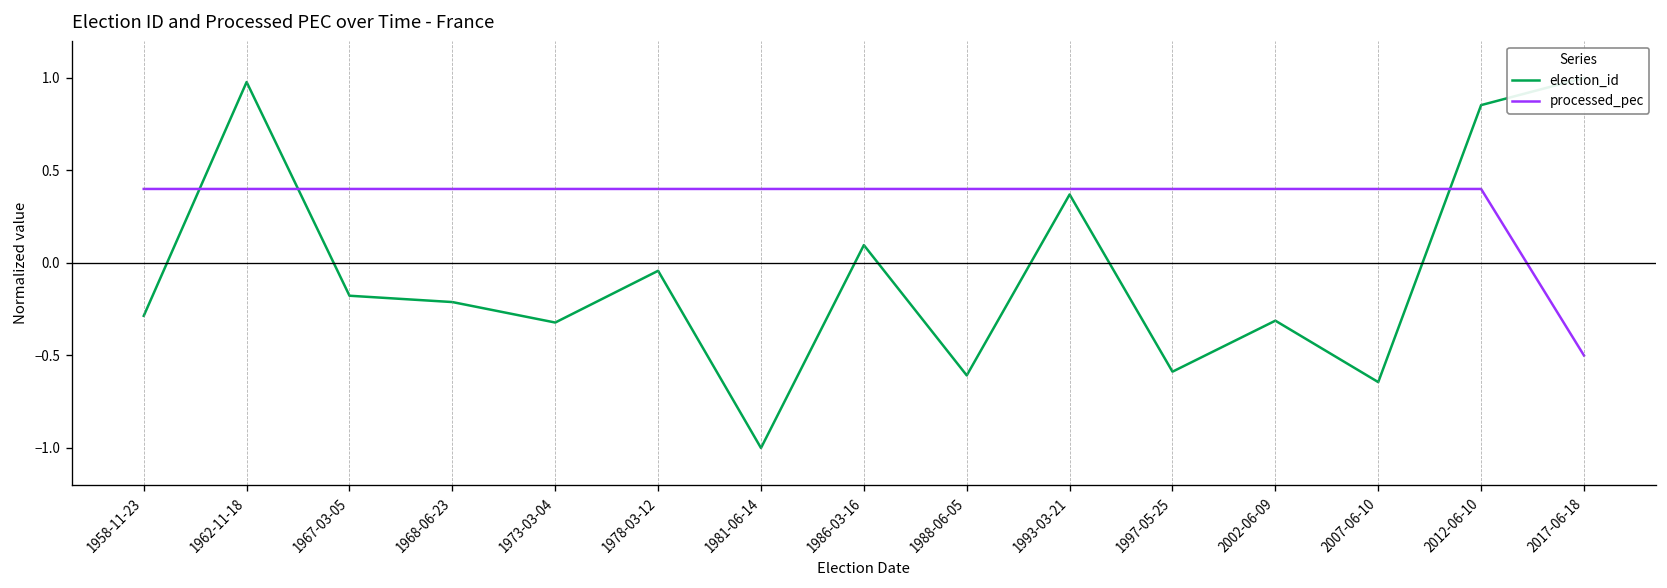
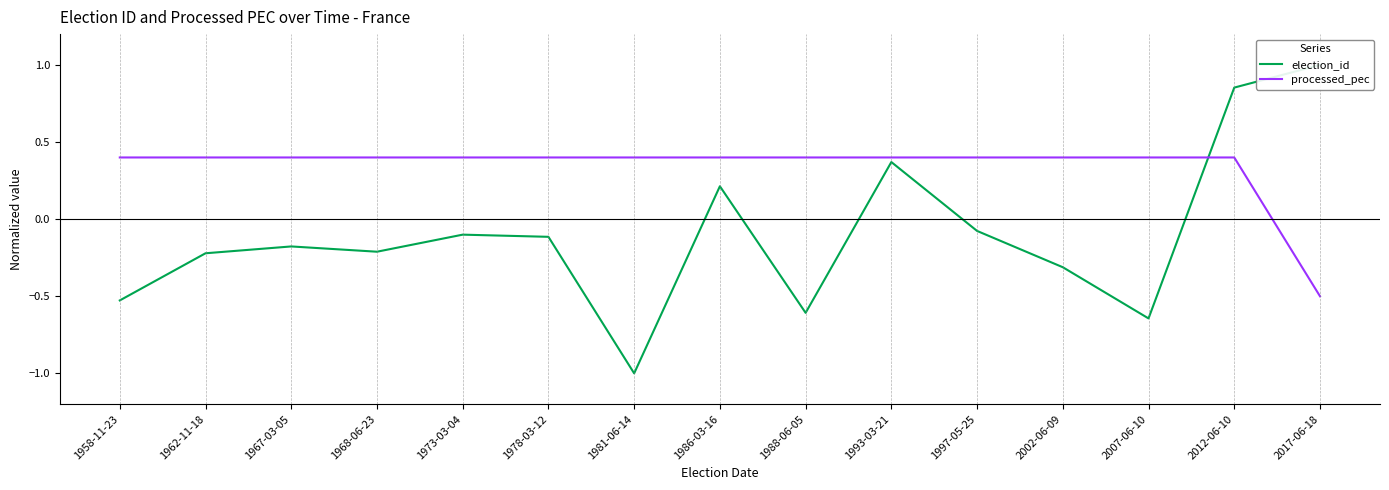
election_id, 1958-11-23: -0.29 -> -0.53
election_id, 1962-11-18: 0.98 -> -0.22
election_id, 1973-03-04: -0.32 -> -0.10
election_id, 1978-03-12: -0.04 -> -0.11
election_id, 1986-03-16: 0.10 -> 0.21
election_id, 1997-05-25: -0.59 -> -0.08
